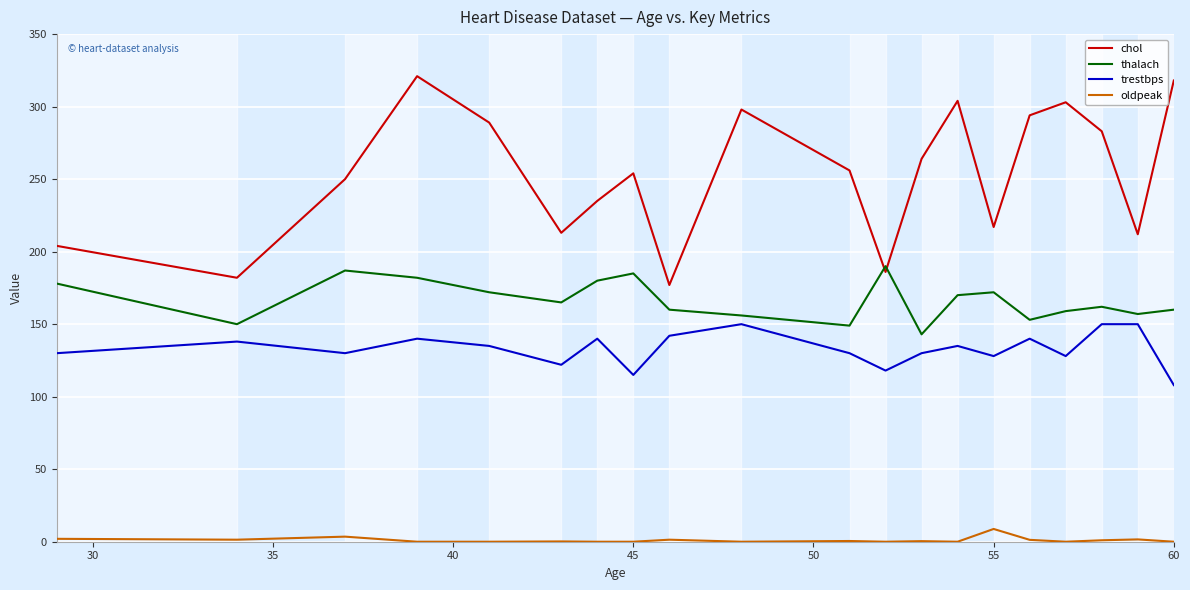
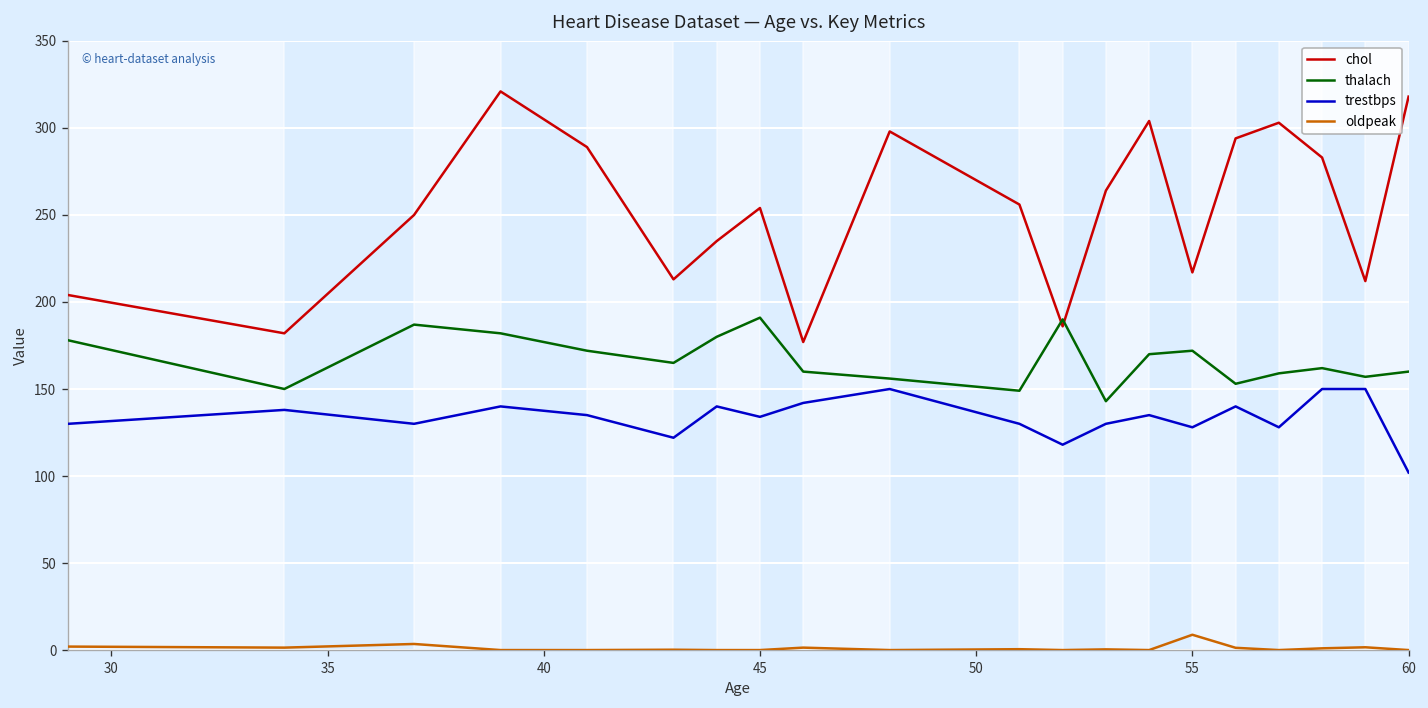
thalach, 45: 185 -> 191
trestbps, 45: 115 -> 134
trestbps, 60: 108 -> 102
